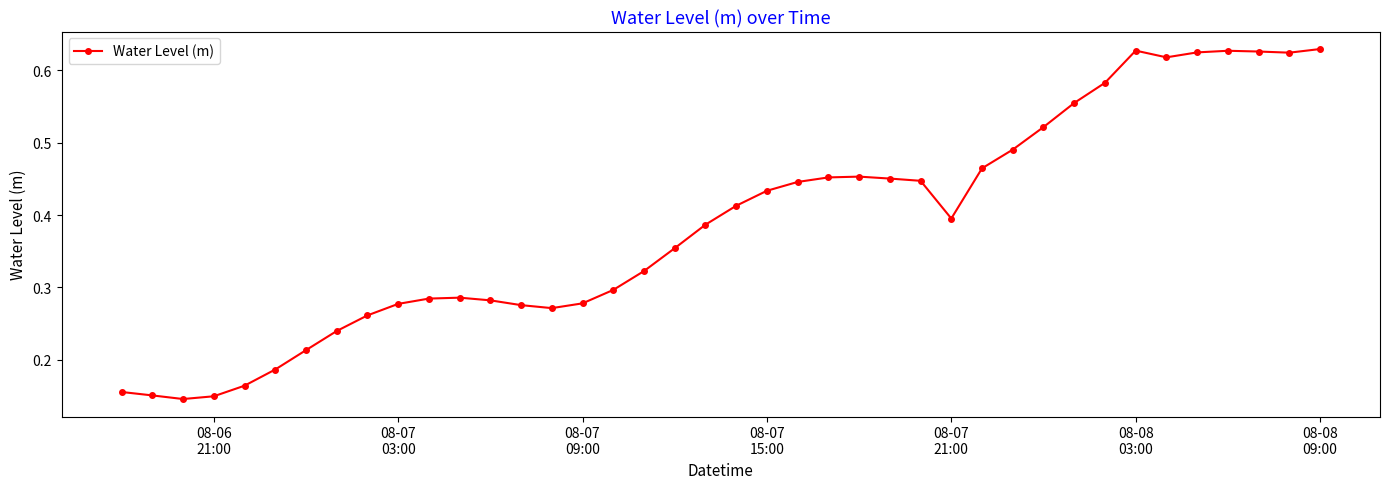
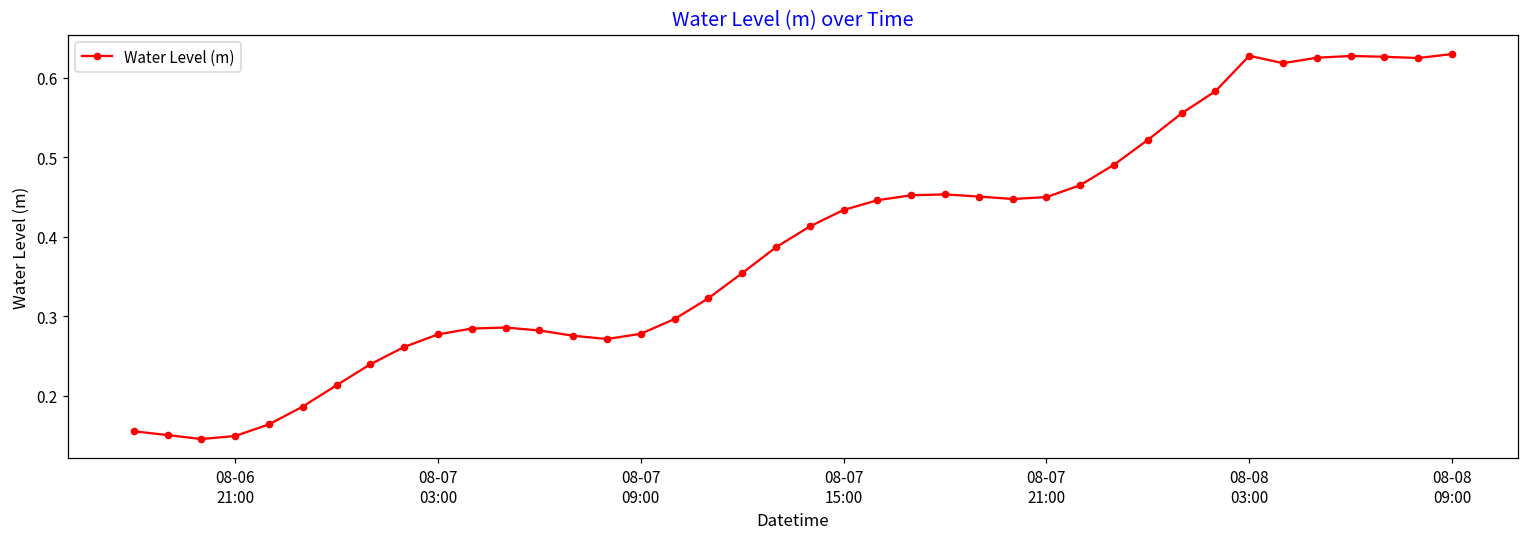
08-07 21:00: 0.40 -> 0.45
